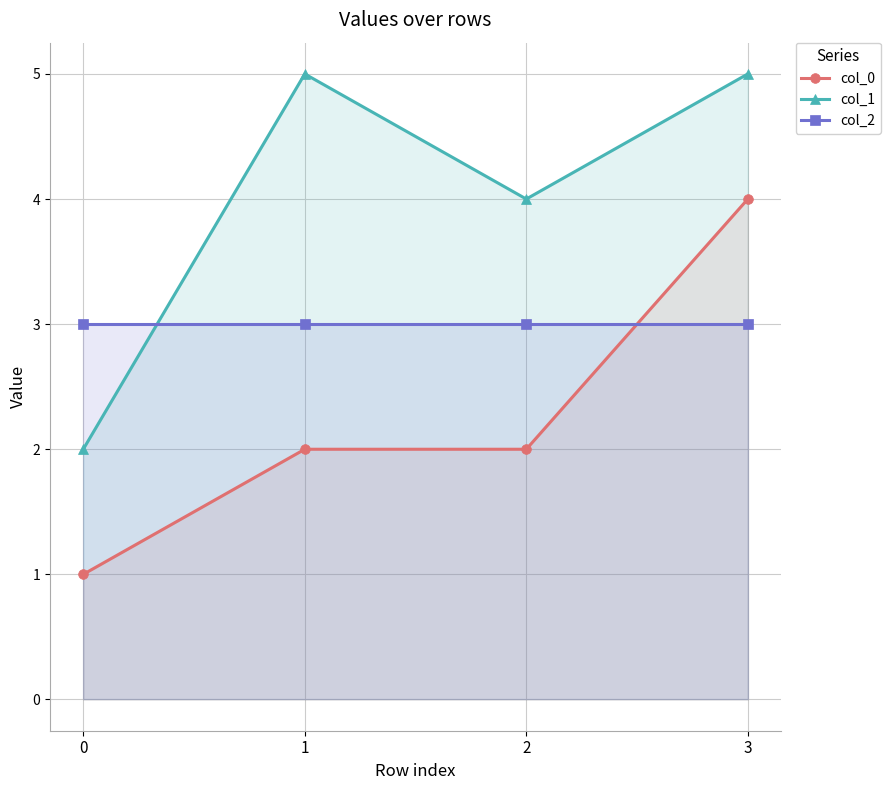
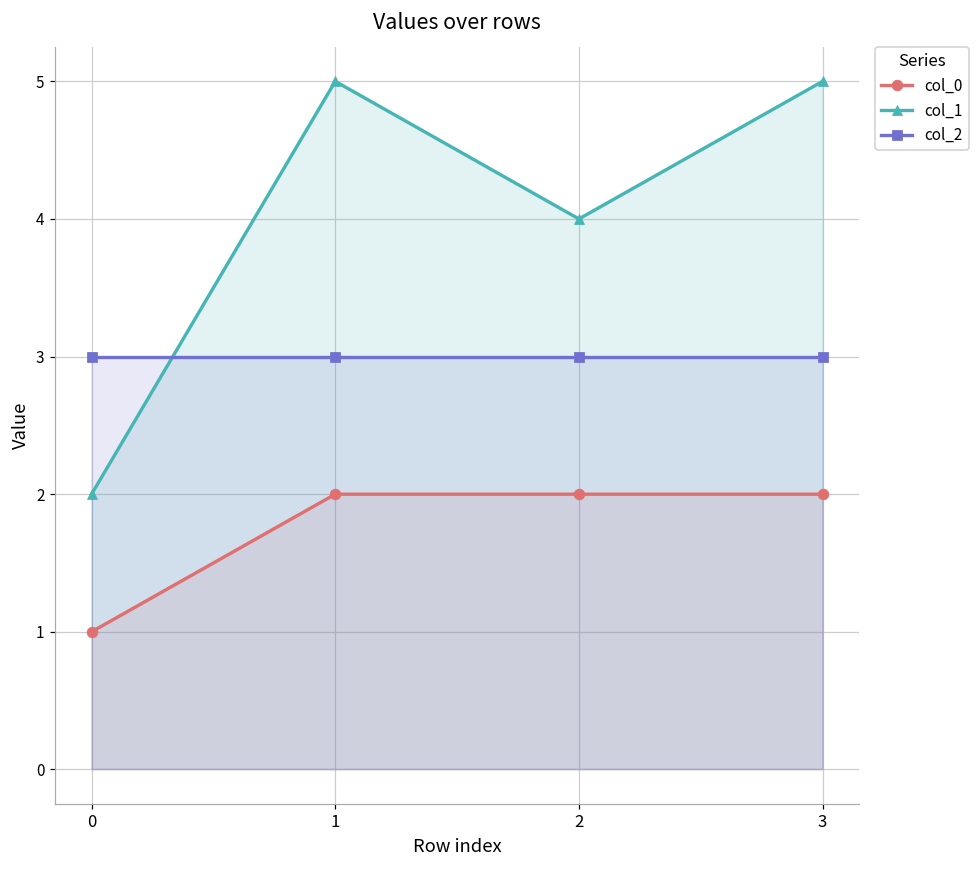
col_0, 3: 4 -> 2
